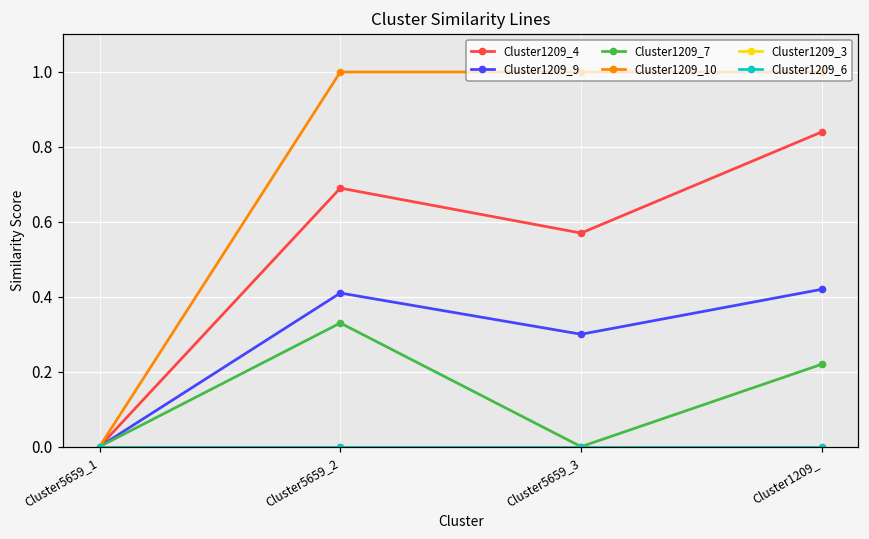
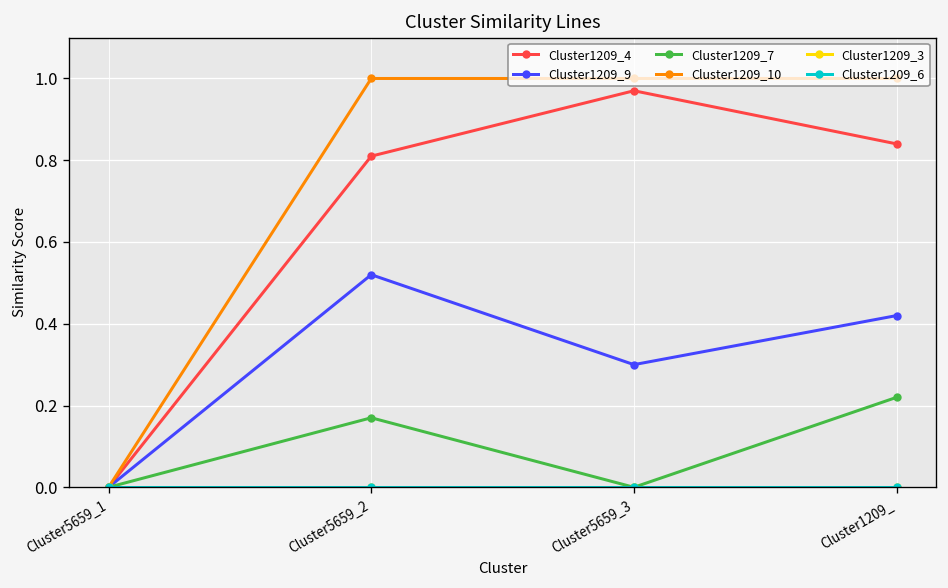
Cluster1209_4, Cluster5659_2: 0.69 -> 0.81
Cluster1209_9, Cluster5659_2: 0.41 -> 0.52
Cluster1209_7, Cluster5659_2: 0.33 -> 0.17
Cluster1209_4, Cluster5659_3: 0.57 -> 0.97
